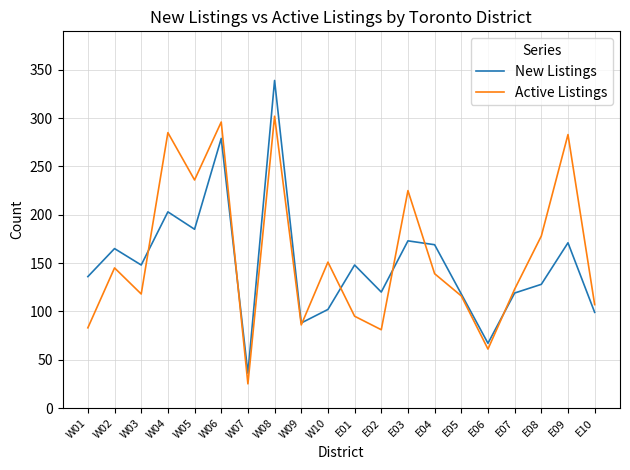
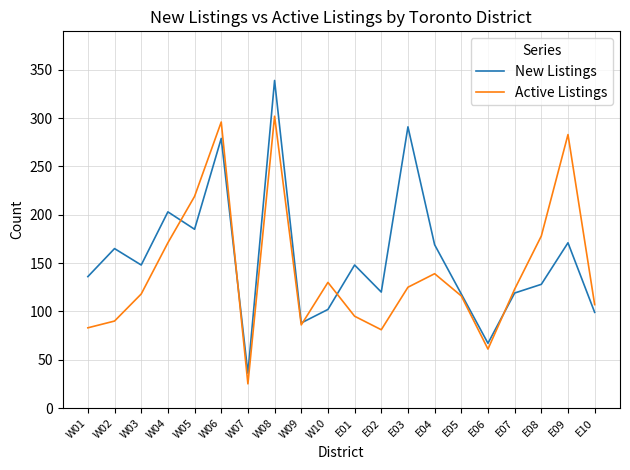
Active Listings, W02: 150 -> 90
Active Listings, W04: 290 -> 170
Active Listings, W05: 240 -> 220
Active Listings, W10: 150 -> 130
New Listings, E03: 170 -> 290
Active Listings, E03: 230 -> 130
